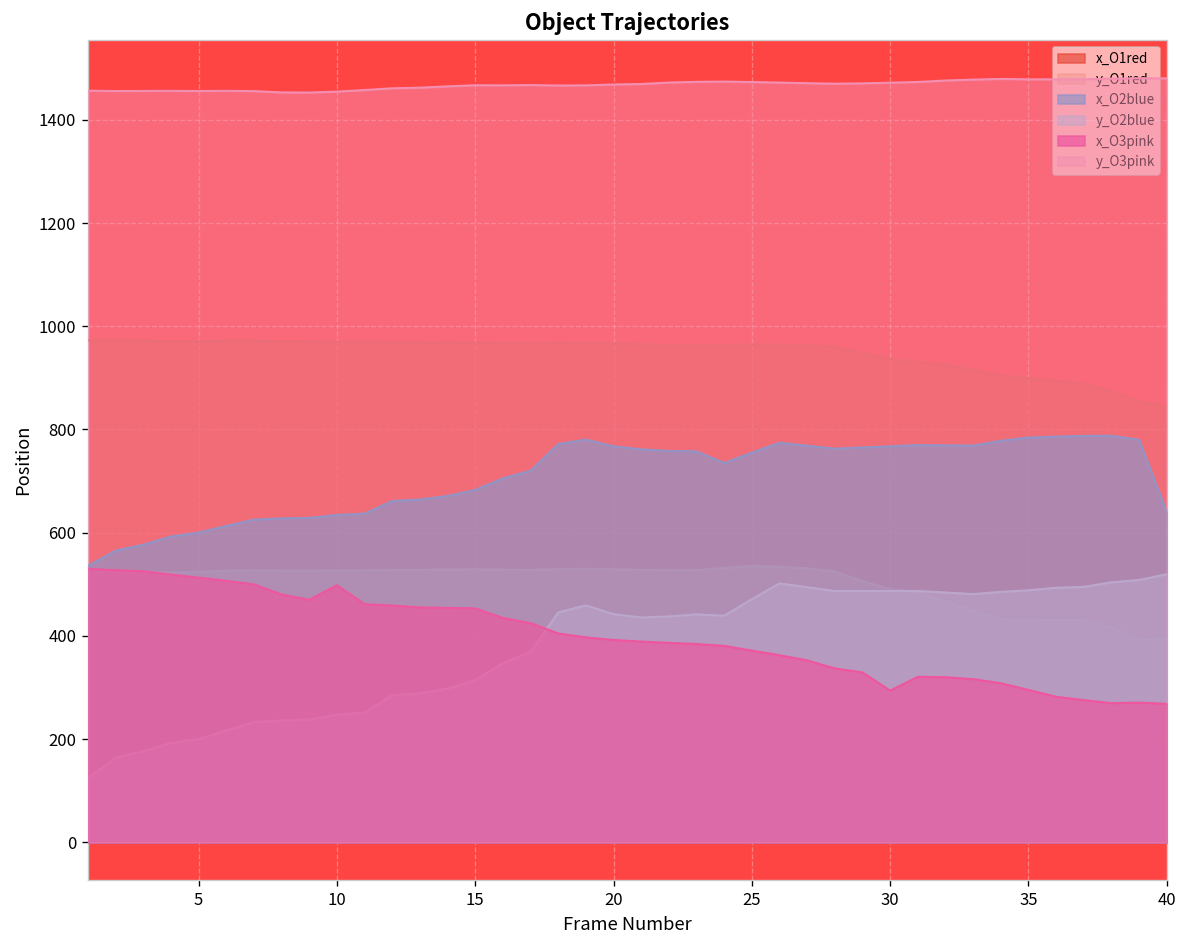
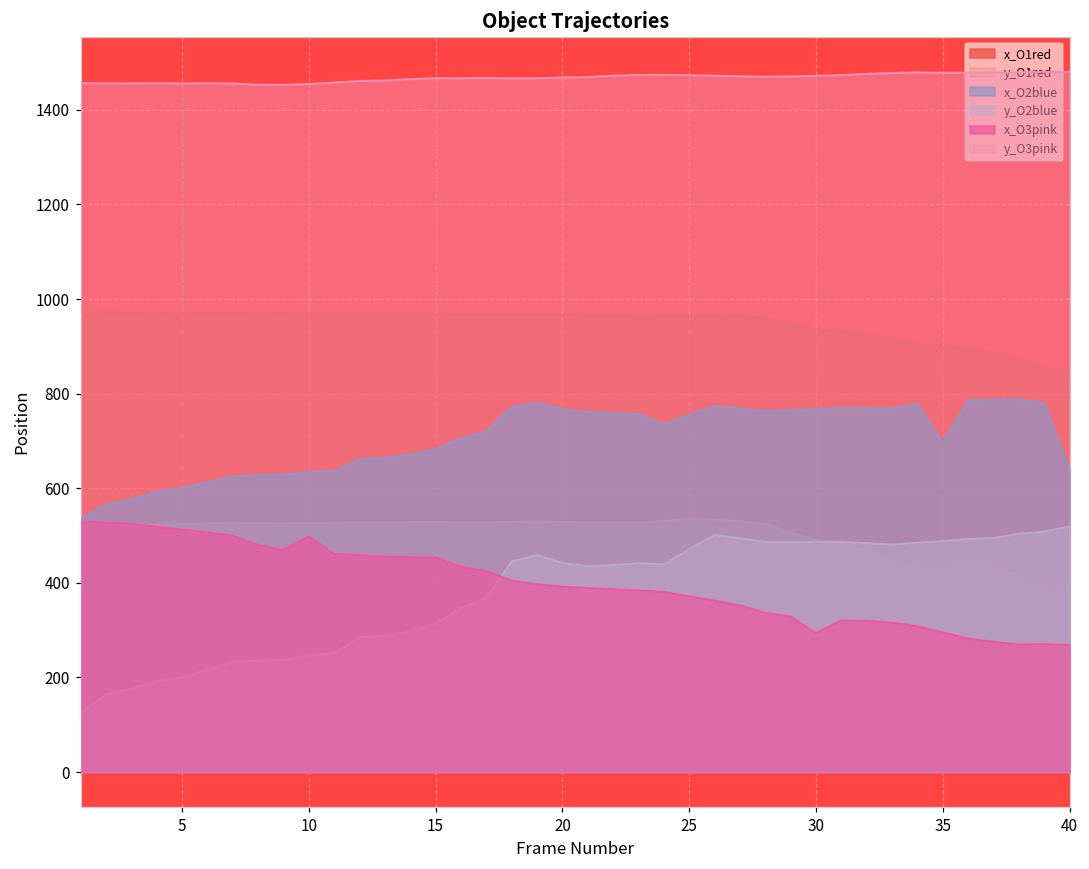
x_O2blue, 35: 780 -> 700
